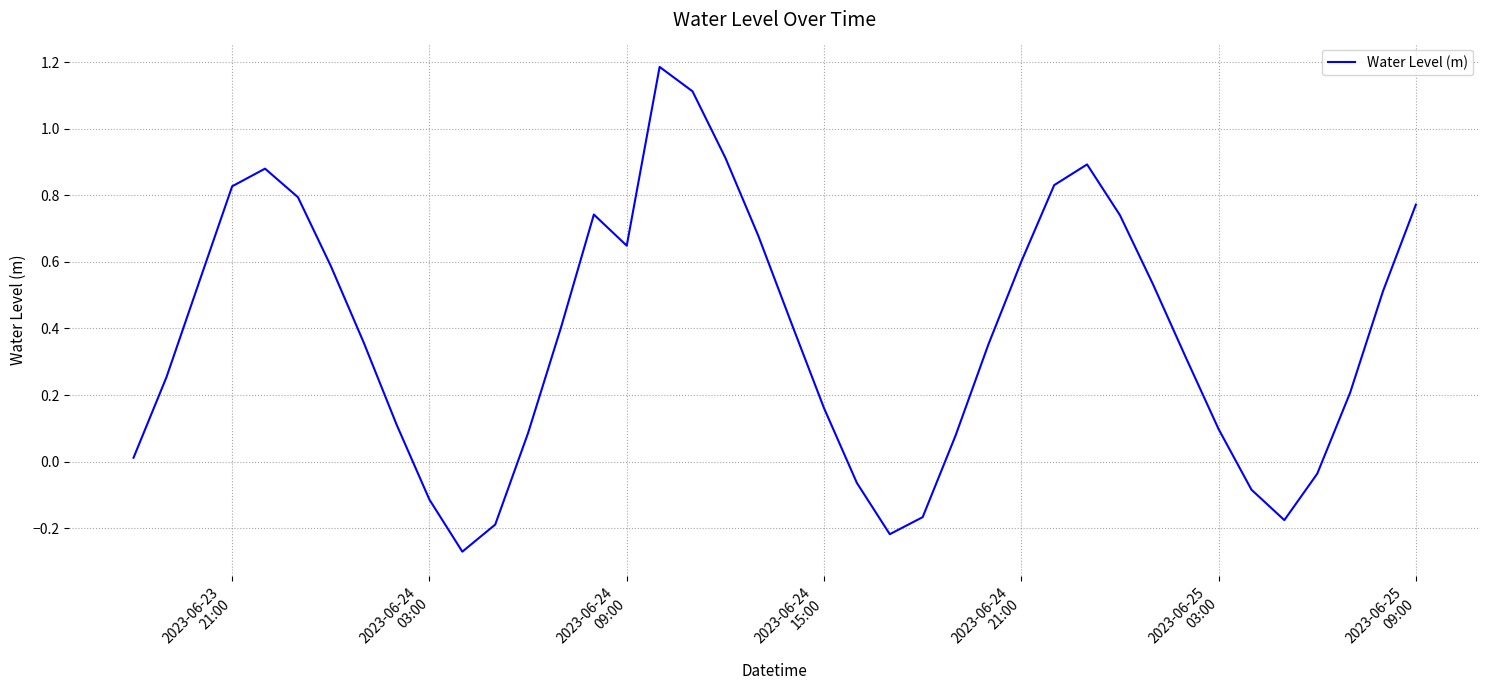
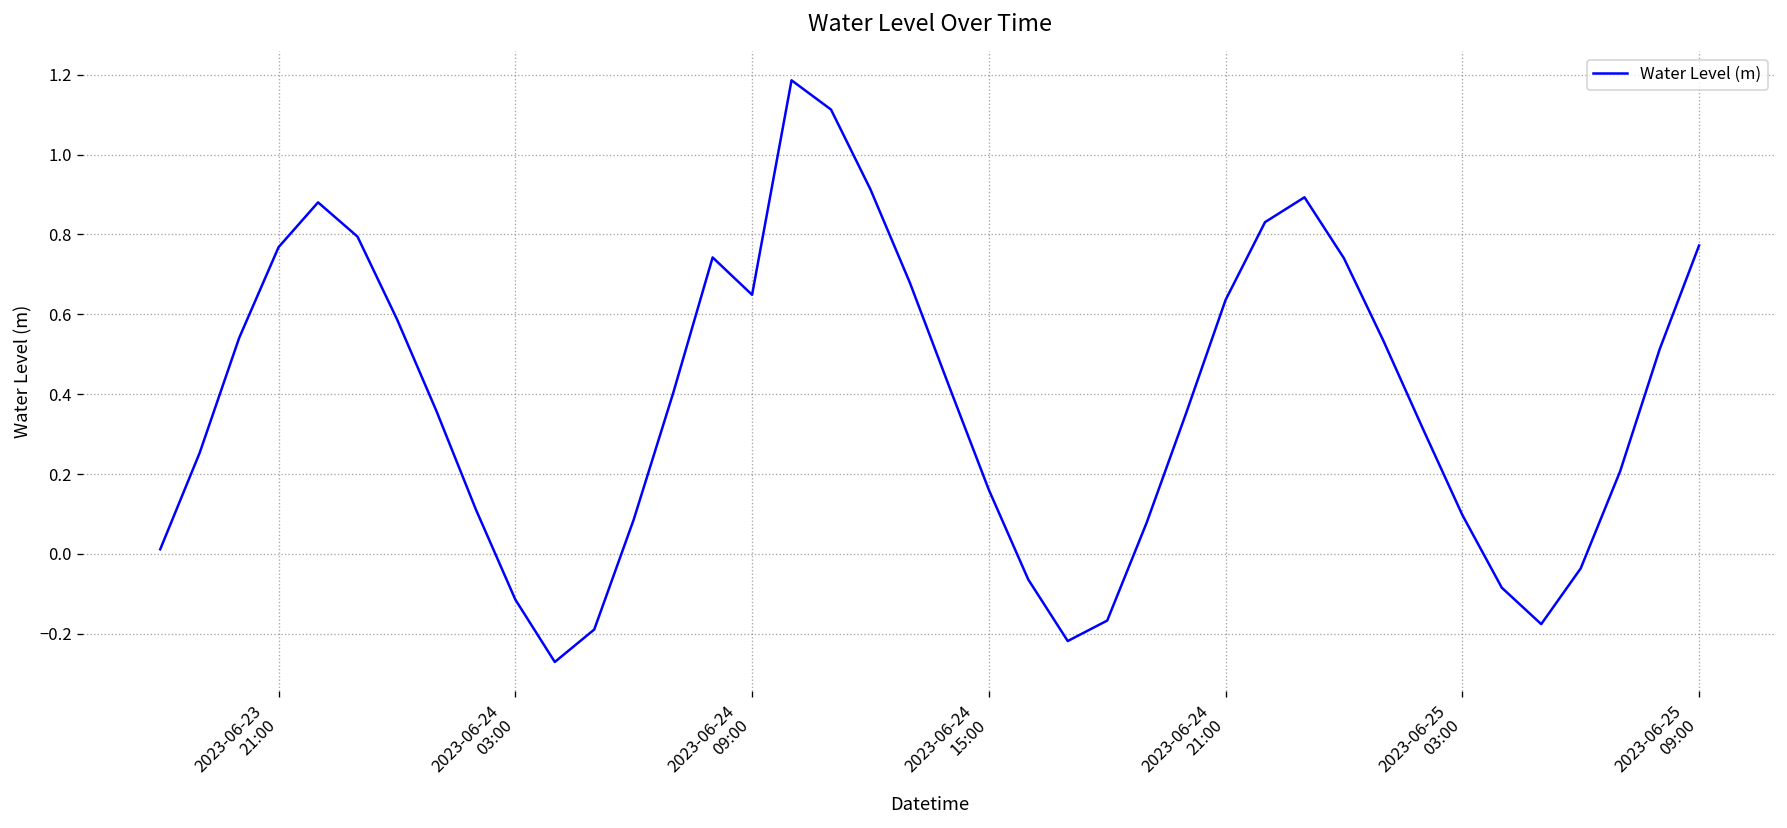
2023-06-23 21:00: 0.83 -> 0.77
2023-06-24 21:00: 0.60 -> 0.64
